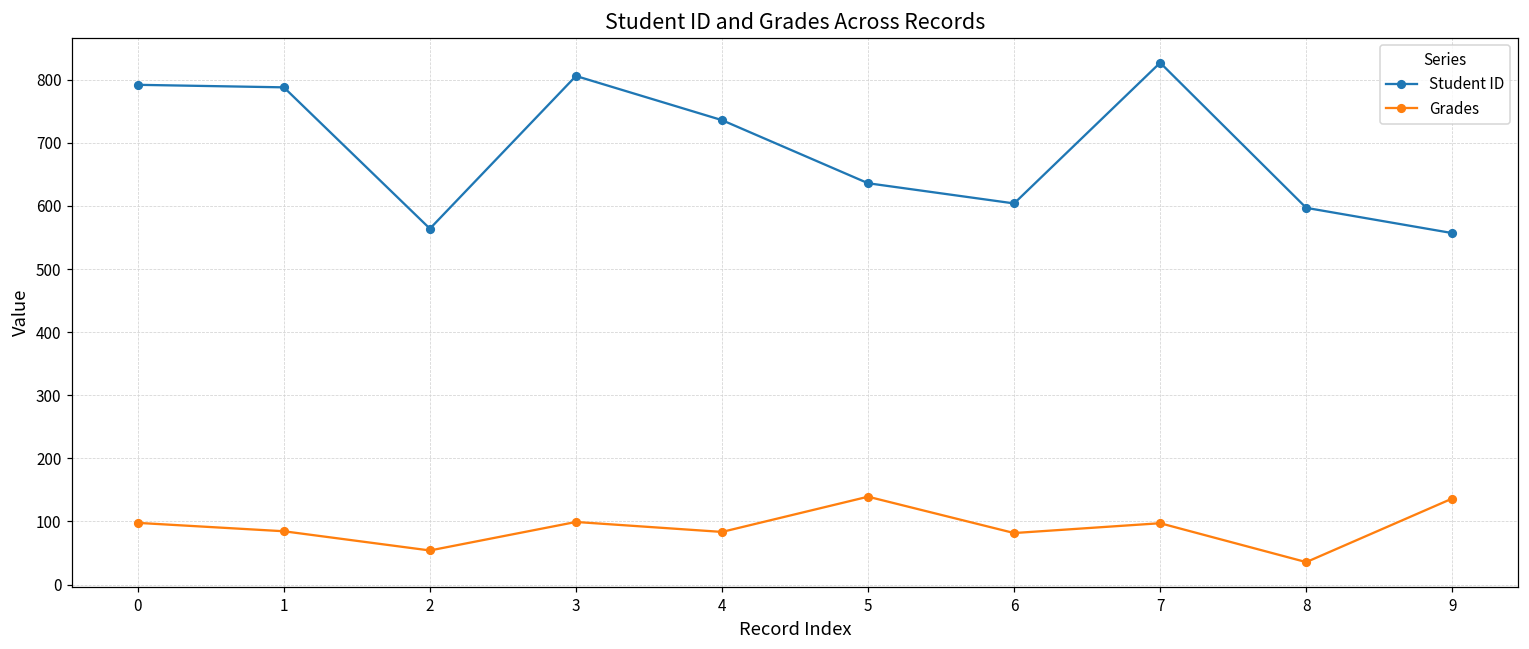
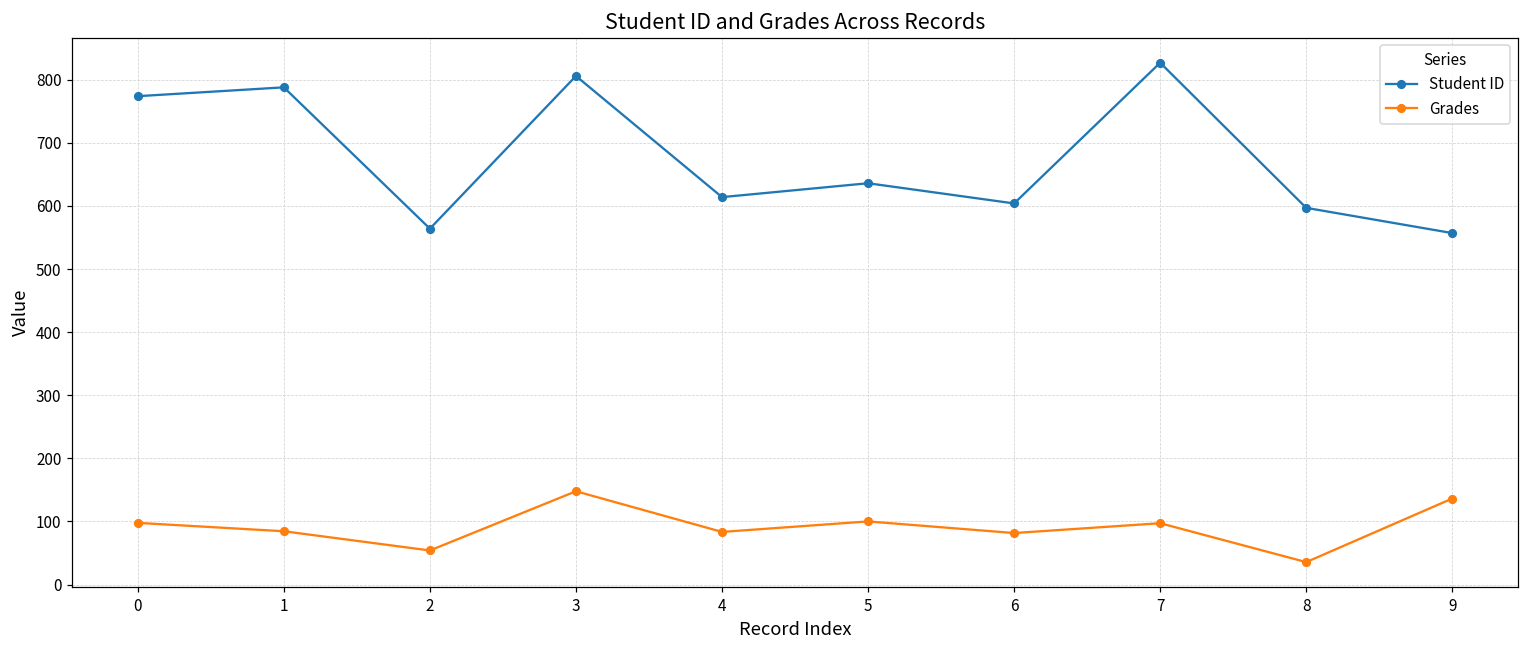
Student ID, 0: 790 -> 770
Grades, 3: 100 -> 150
Student ID, 4: 740 -> 610
Grades, 5: 140 -> 100
